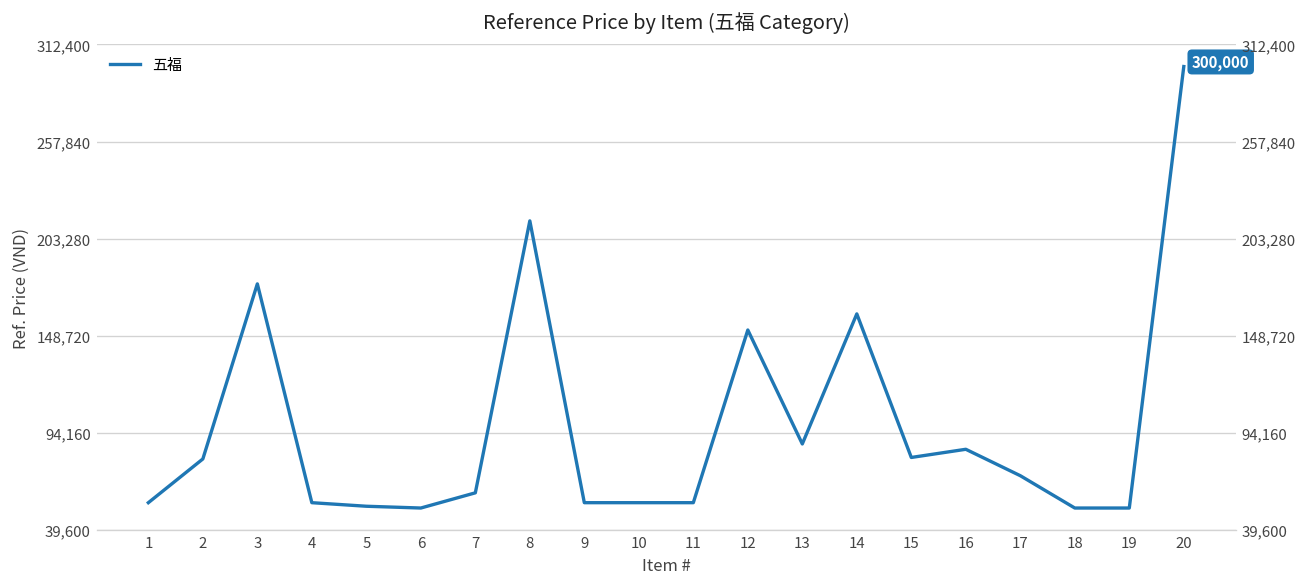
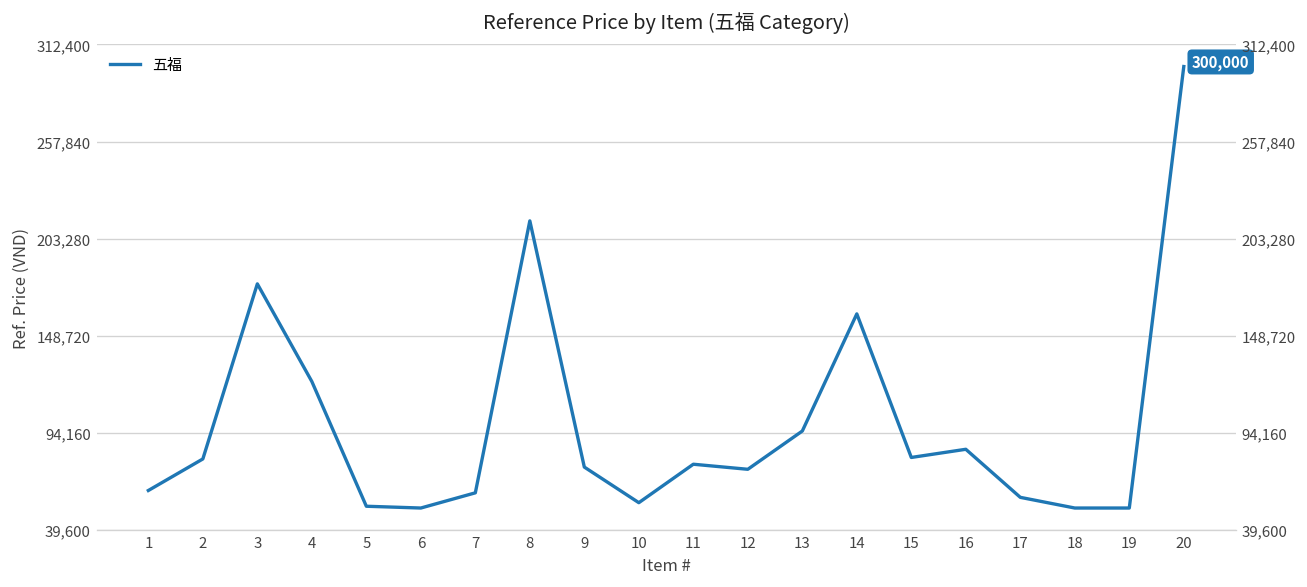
1: 55,000 -> 62,000
4: 55,000 -> 123,000
9: 55,000 -> 75,000
11: 55,000 -> 77,000
12: 152,000 -> 74,000
13: 88,000 -> 95,000
17: 70,000 -> 58,000
